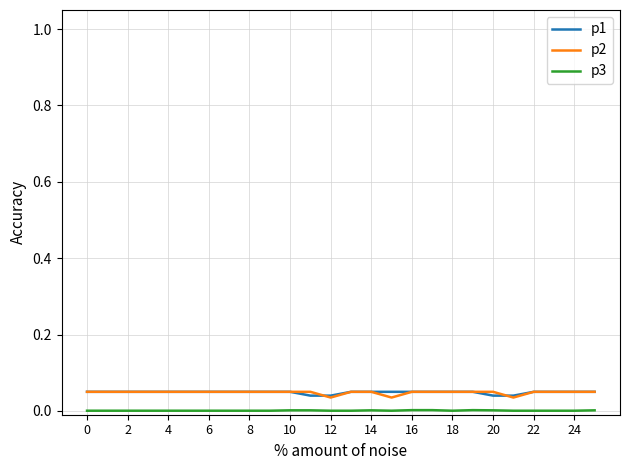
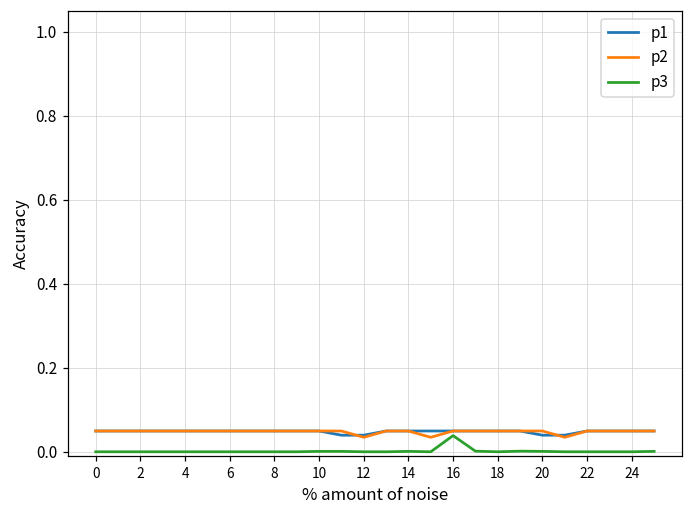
p3, 16: 0.00 -> 0.04
